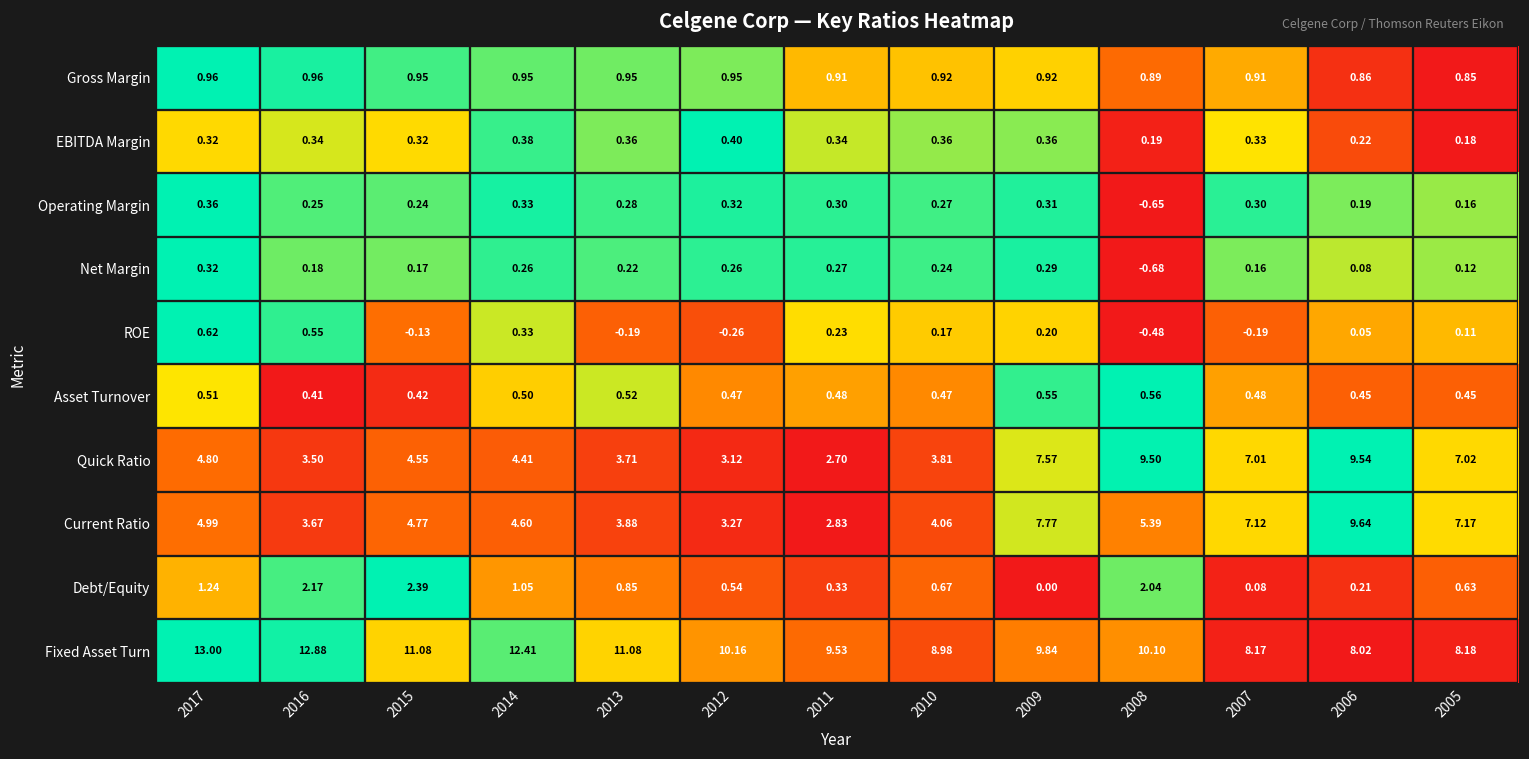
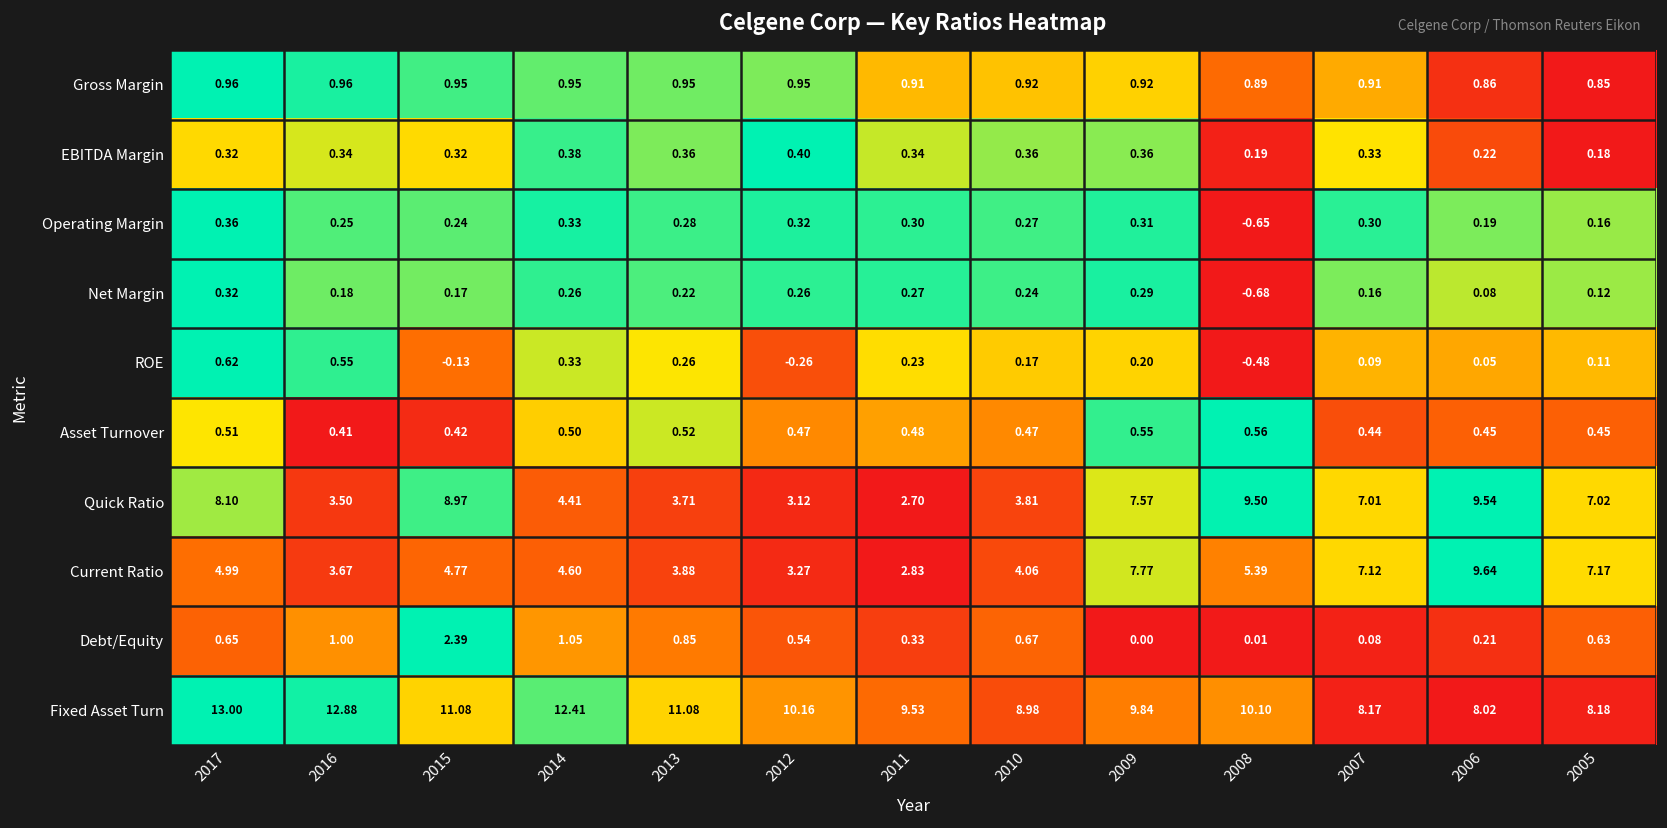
ROE, 2013: -0.19 -> 0.26
ROE, 2007: -0.19 -> 0.09
Asset Turnover, 2007: 0.48 -> 0.44
Quick Ratio, 2017: 4.80 -> 8.10
Quick Ratio, 2015: 4.55 -> 8.97
Debt/Equity, 2017: 1.24 -> 0.65
Debt/Equity, 2016: 2.17 -> 1.00
Debt/Equity, 2008: 2.04 -> 0.01
